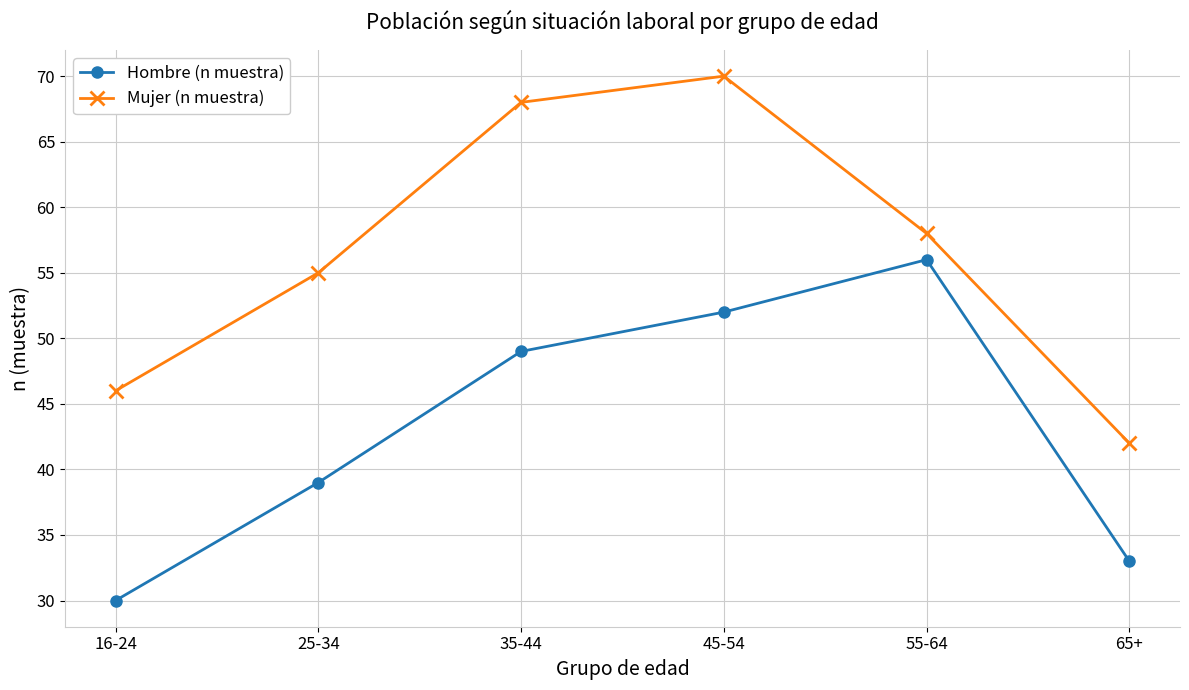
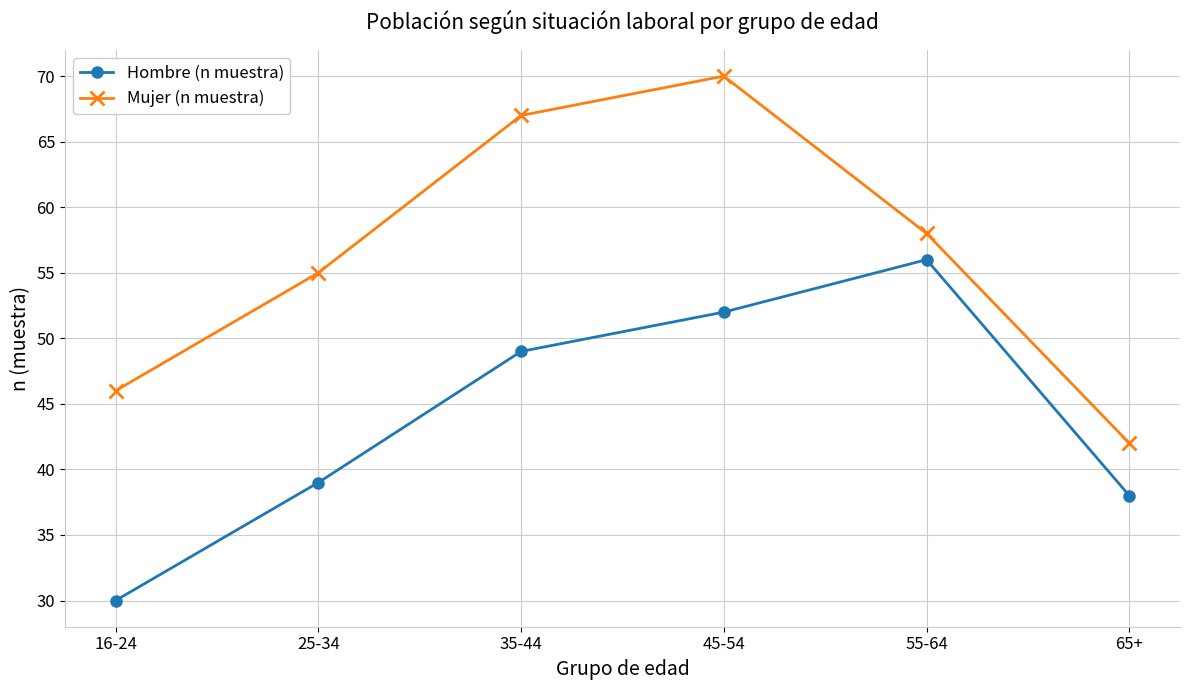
Mujer (n muestra), 35-44: 68 -> 67
Hombre (n muestra), 65+: 33 -> 38
